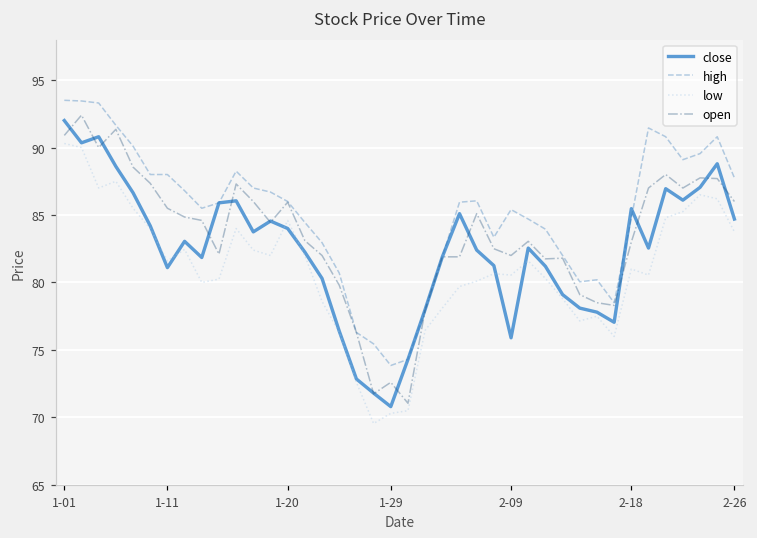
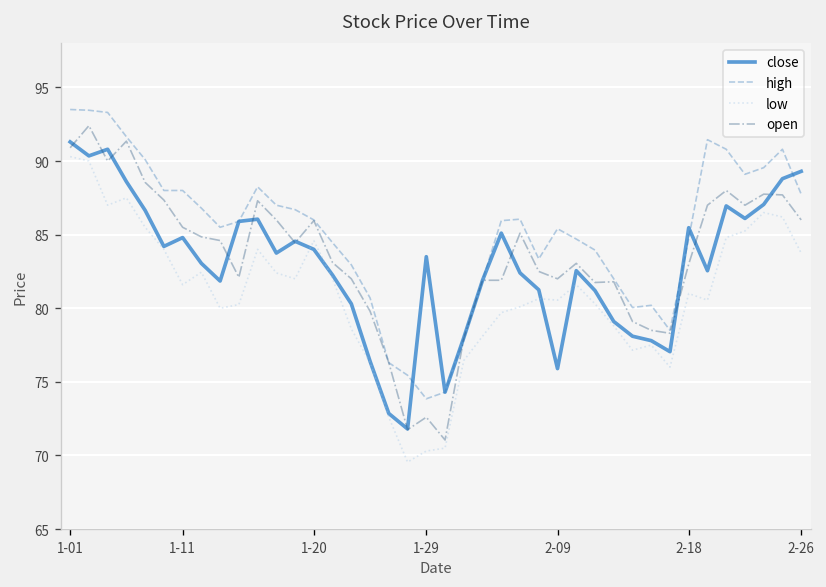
close, 1-01: 92.0 -> 91.3
close, 1-11: 81.1 -> 84.8
close, 1-29: 70.8 -> 83.5
close, 2-26: 84.7 -> 89.3
